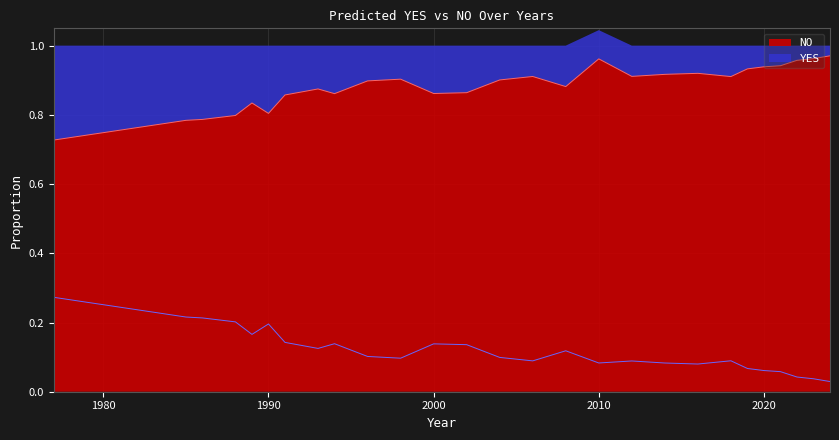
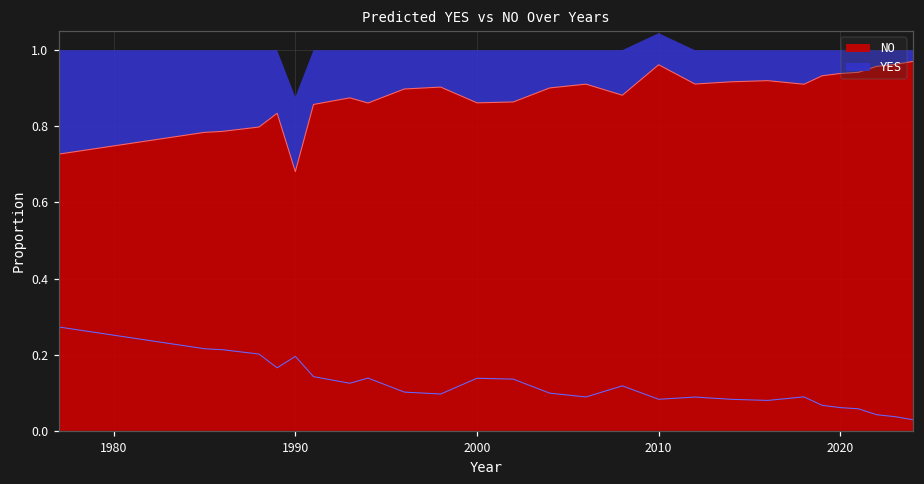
NO, 1990: 0.80 -> 0.68
